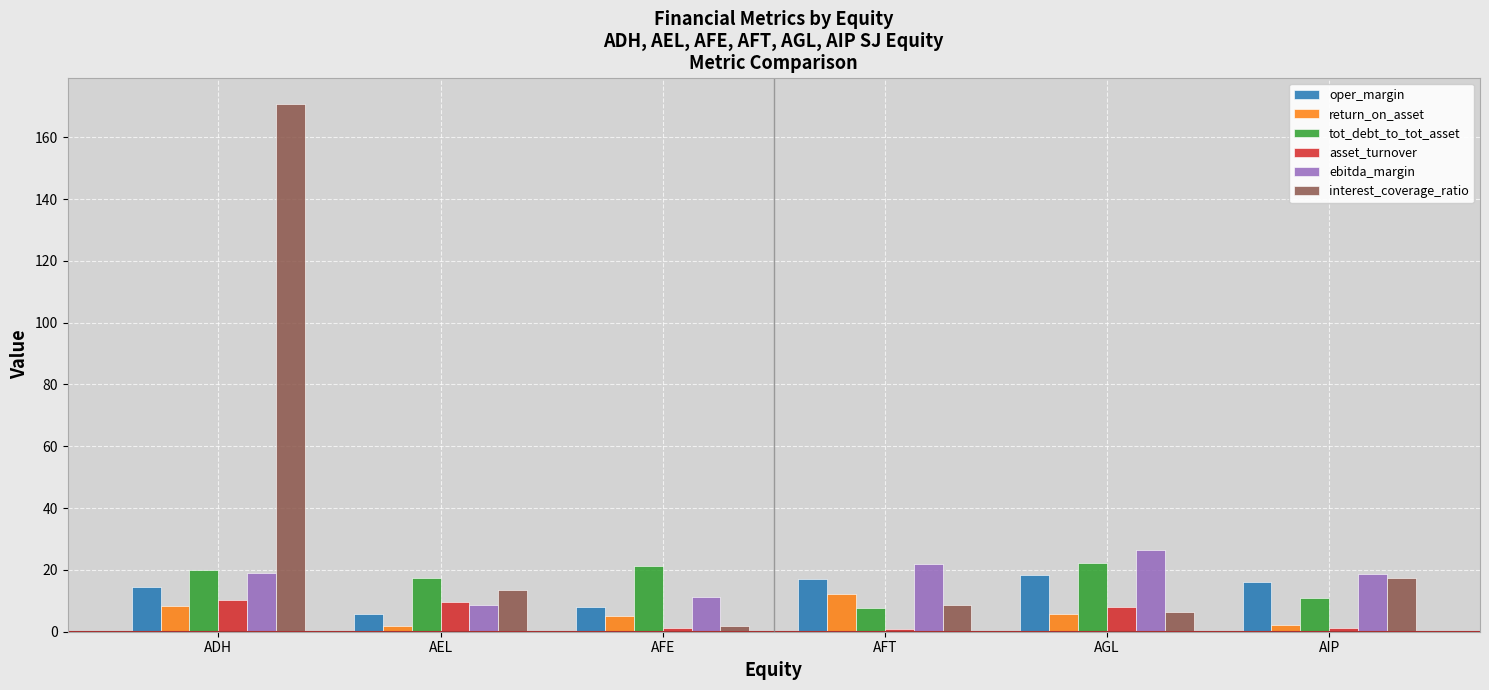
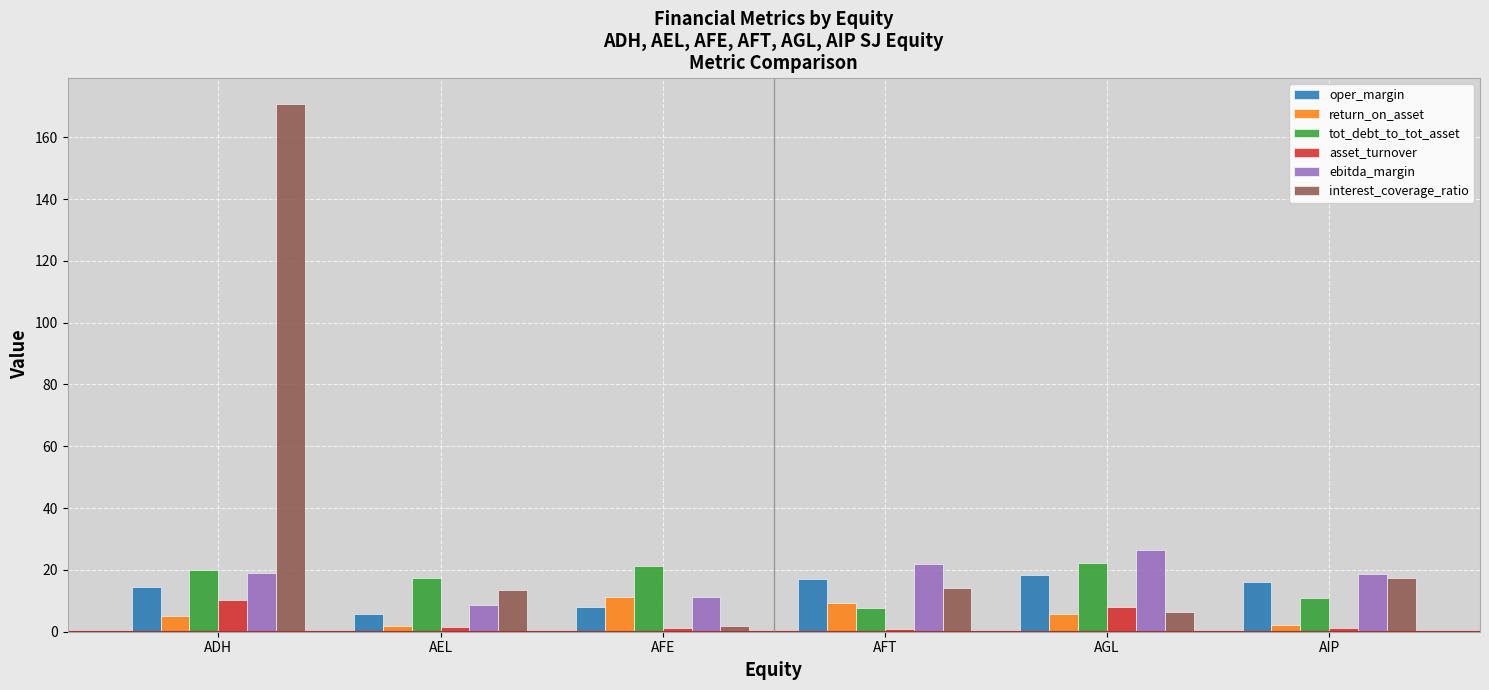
return_on_asset, ADH: 8 -> 5
asset_turnover, AEL: 10 -> 1
return_on_asset, AFE: 5 -> 11
return_on_asset, AFT: 12 -> 9
interest_coverage_ratio, AFT: 9 -> 14
